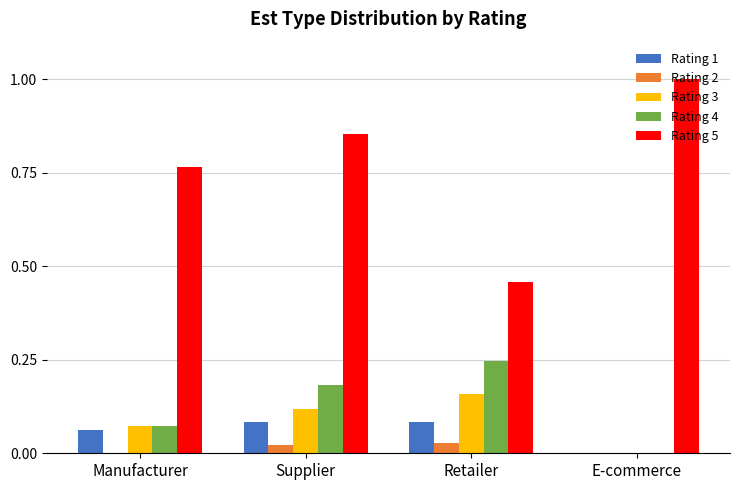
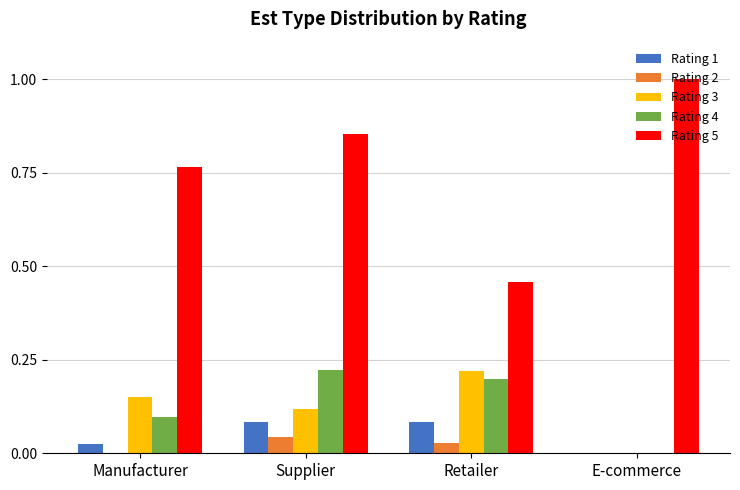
Rating 1, Manufacturer: 0.06 -> 0.02
Rating 3, Manufacturer: 0.07 -> 0.15
Rating 4, Manufacturer: 0.07 -> 0.10
Rating 2, Supplier: 0.02 -> 0.04
Rating 4, Supplier: 0.18 -> 0.22
Rating 3, Retailer: 0.16 -> 0.22
Rating 4, Retailer: 0.25 -> 0.20
